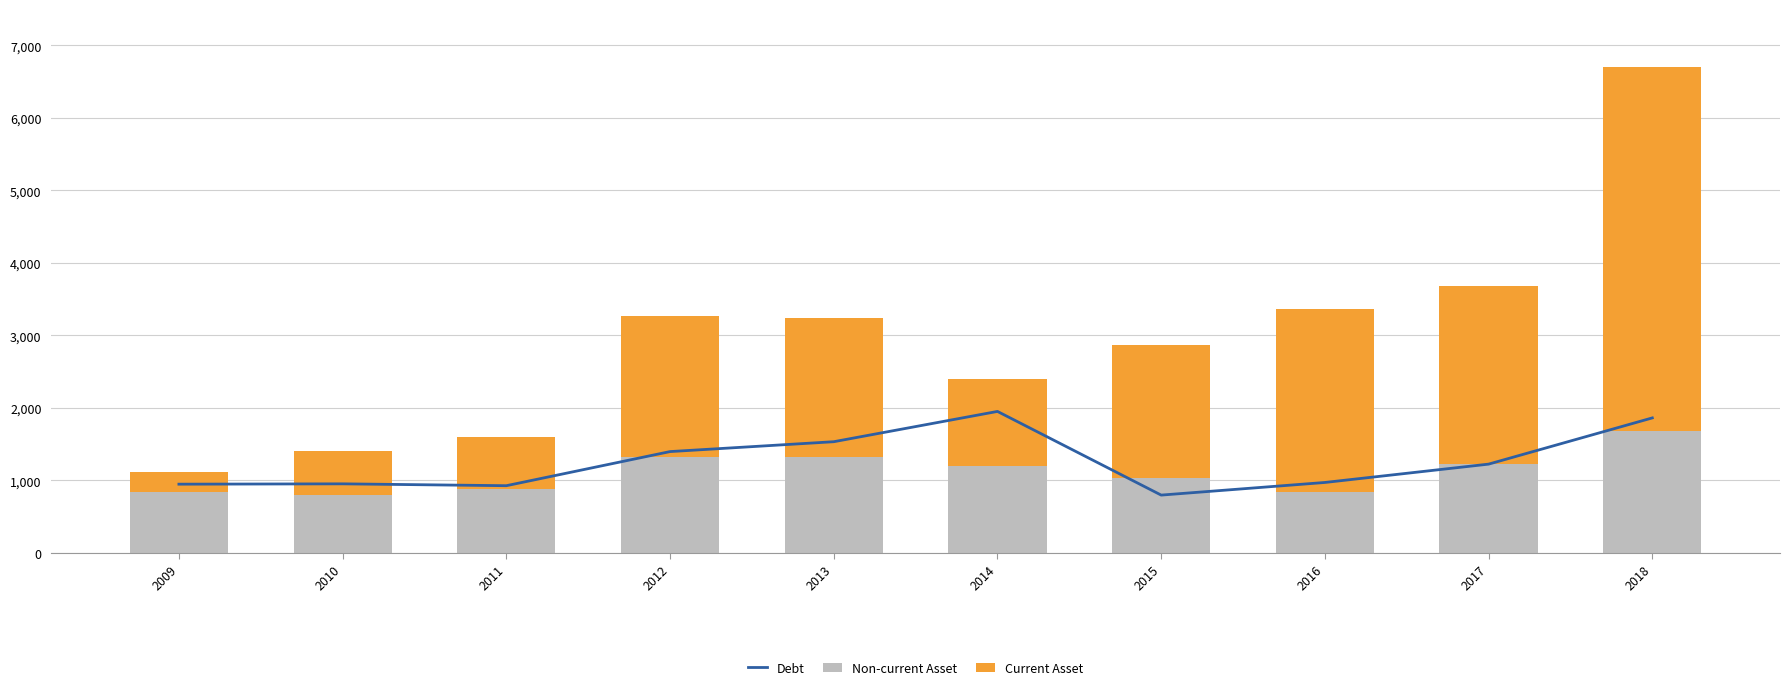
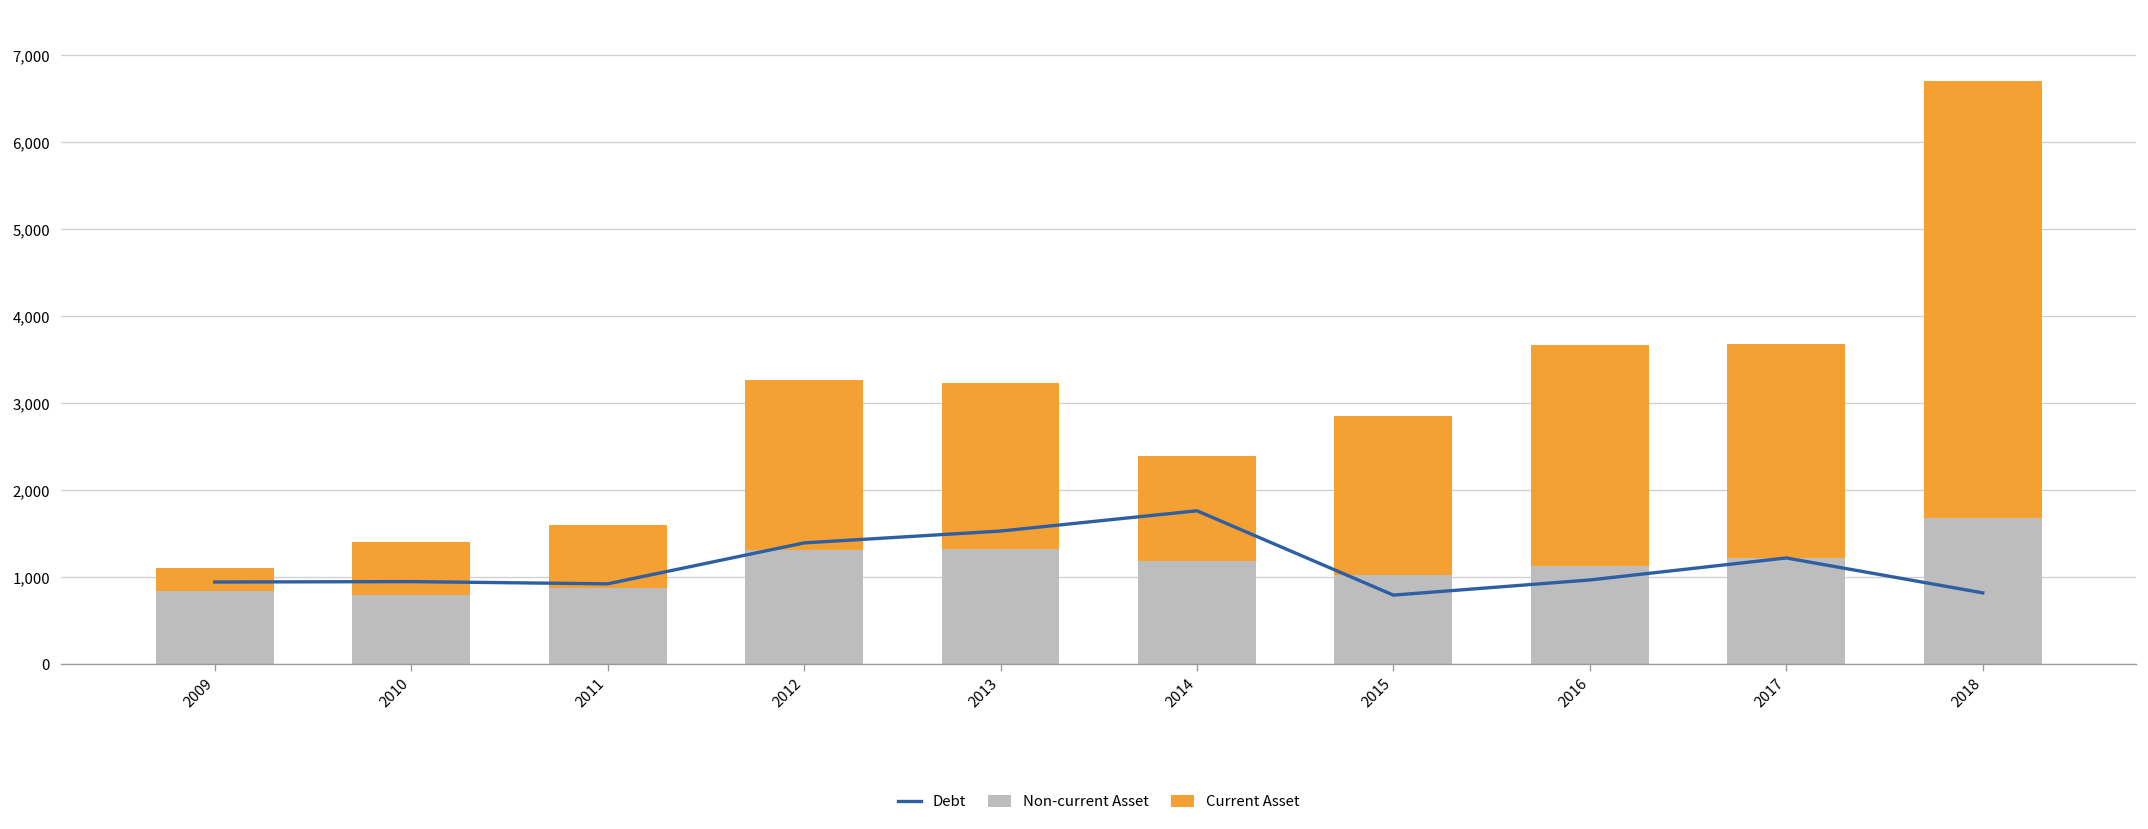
Debt, 2014: 2,000 -> 1,800
Non-current Asset, 2016: 800 -> 1,100
Debt, 2018: 1,900 -> 800
